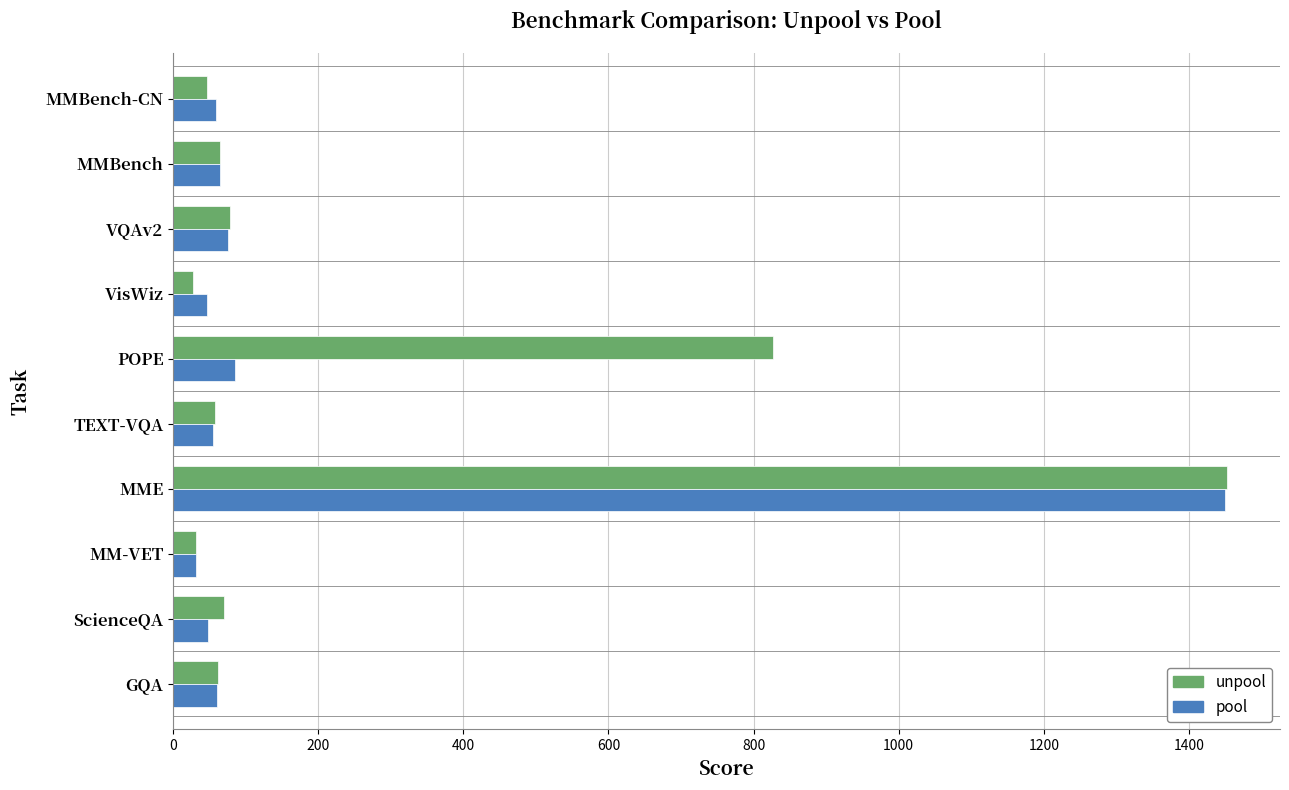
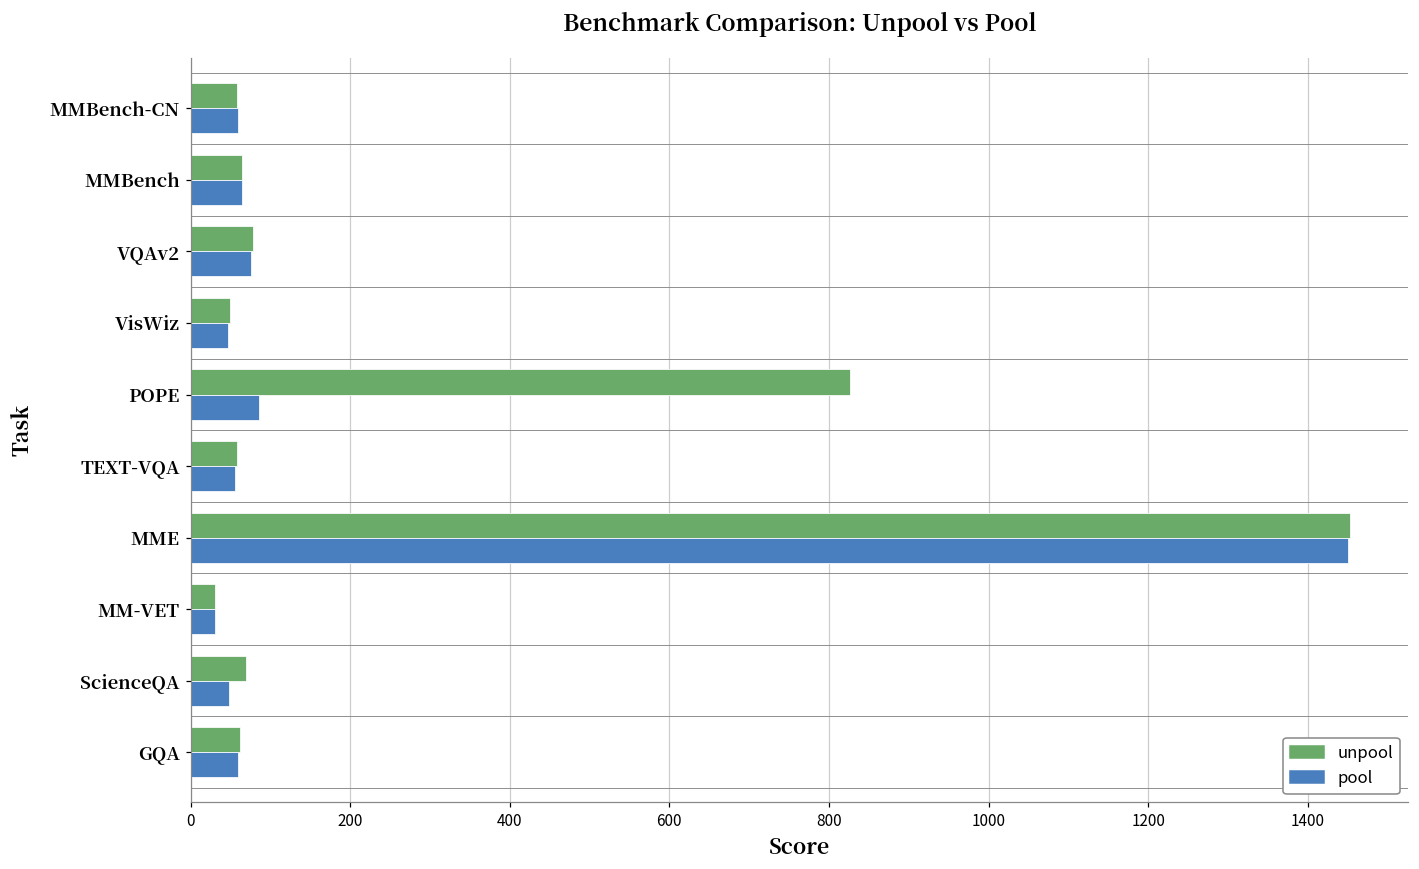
unpool, MMBench-CN: 50 -> 60
unpool, VisWiz: 30 -> 50
